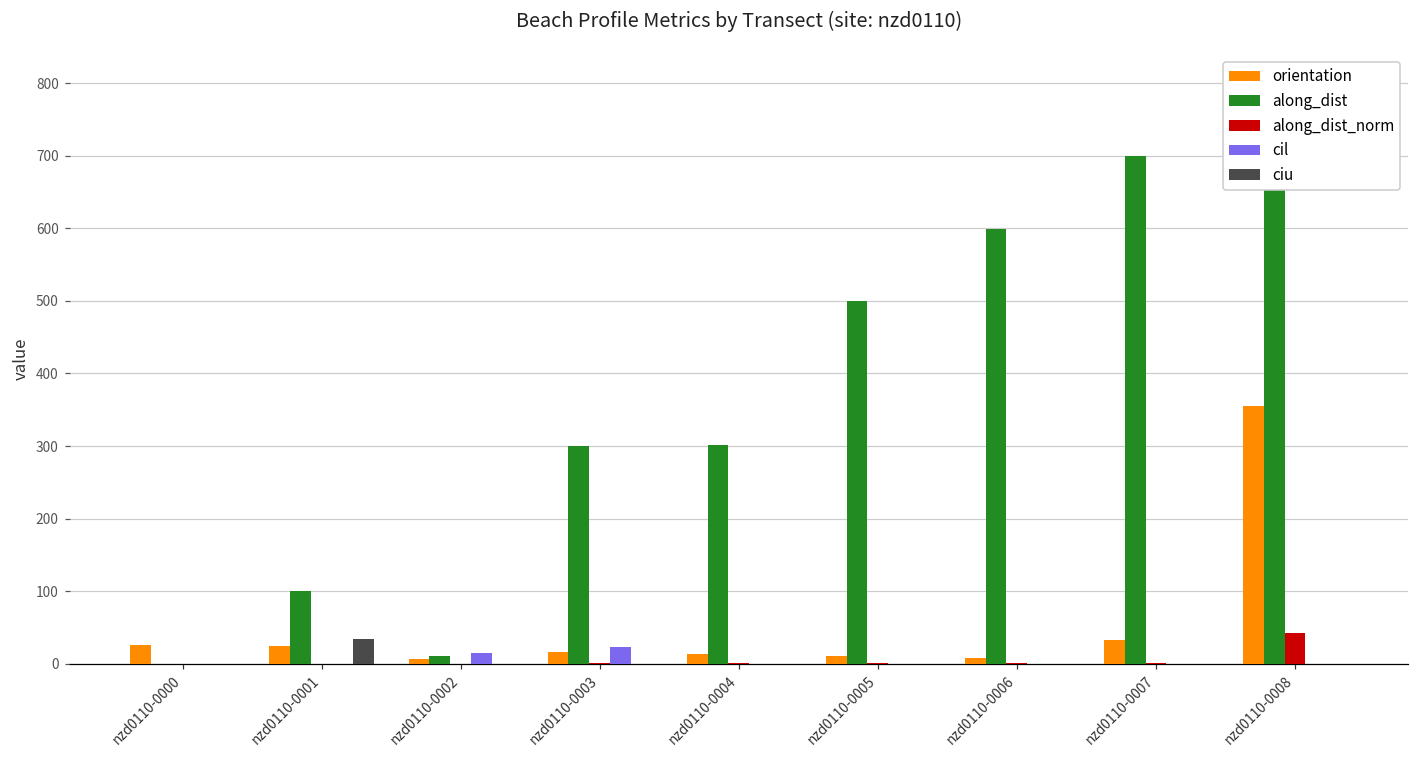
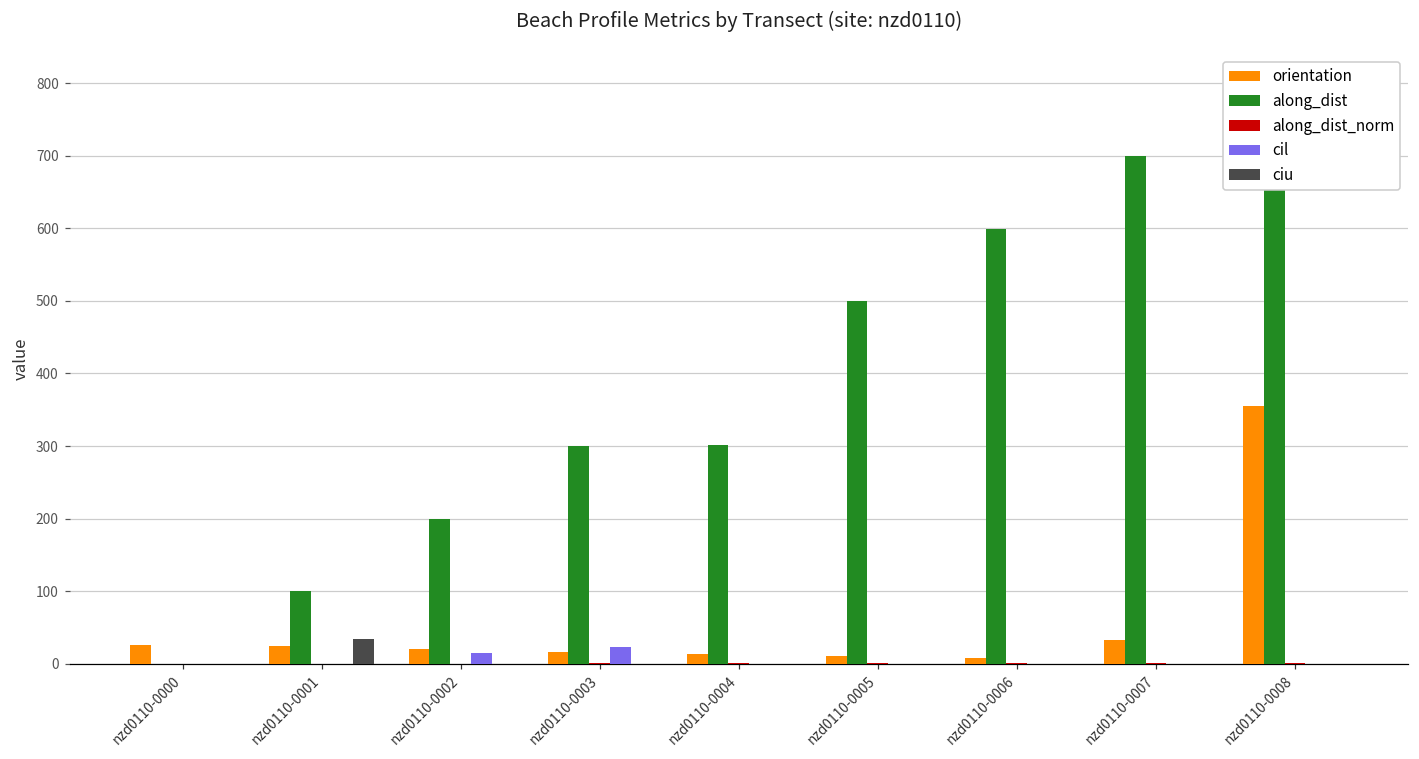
orientation, nzd0110-0002: 10 -> 20
along_dist, nzd0110-0002: 10 -> 200
along_dist_norm, nzd0110-0008: 40 -> 0
